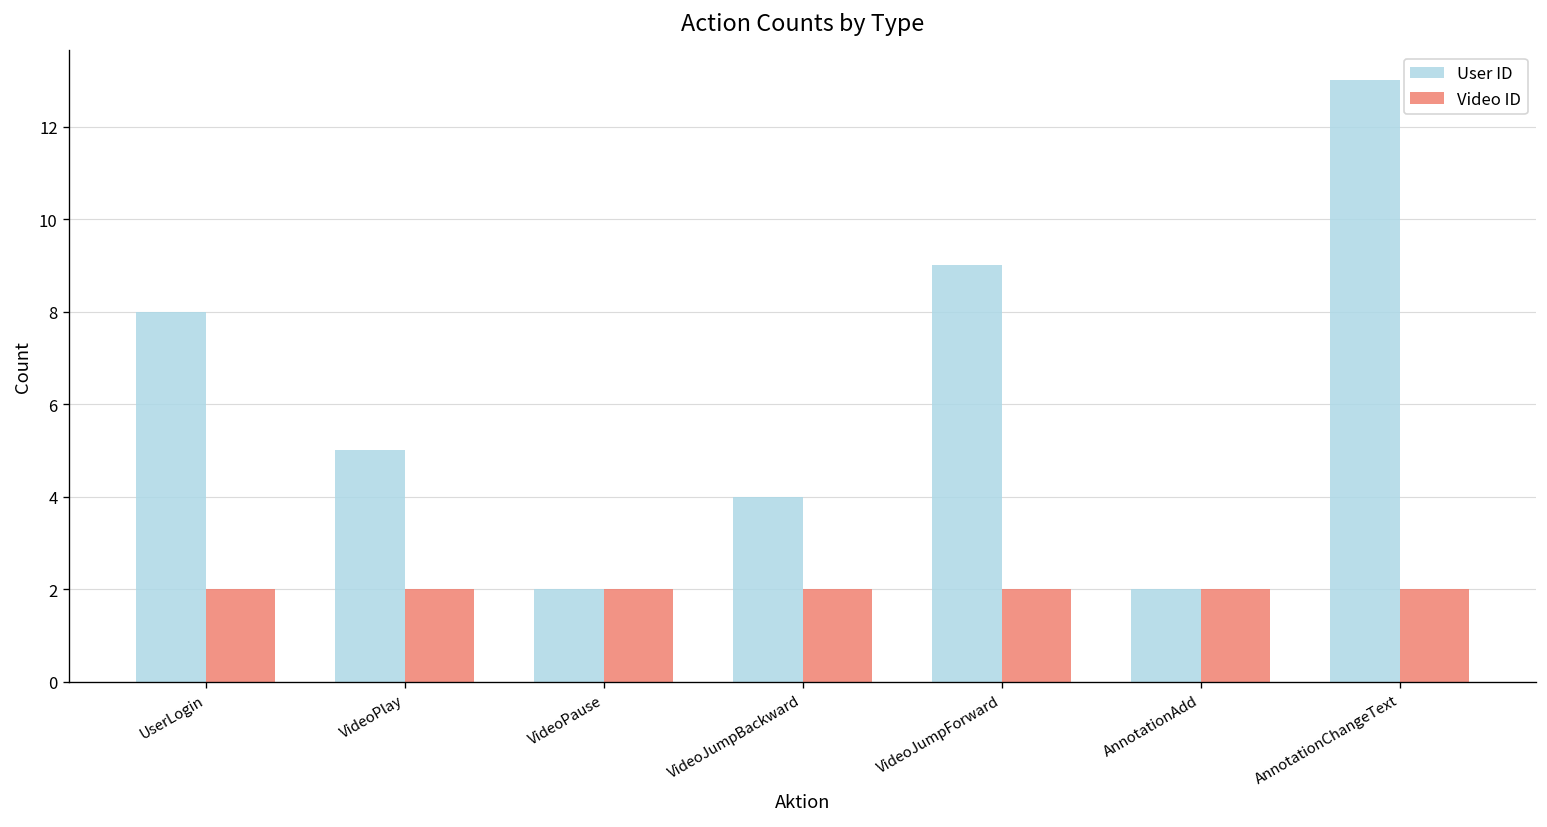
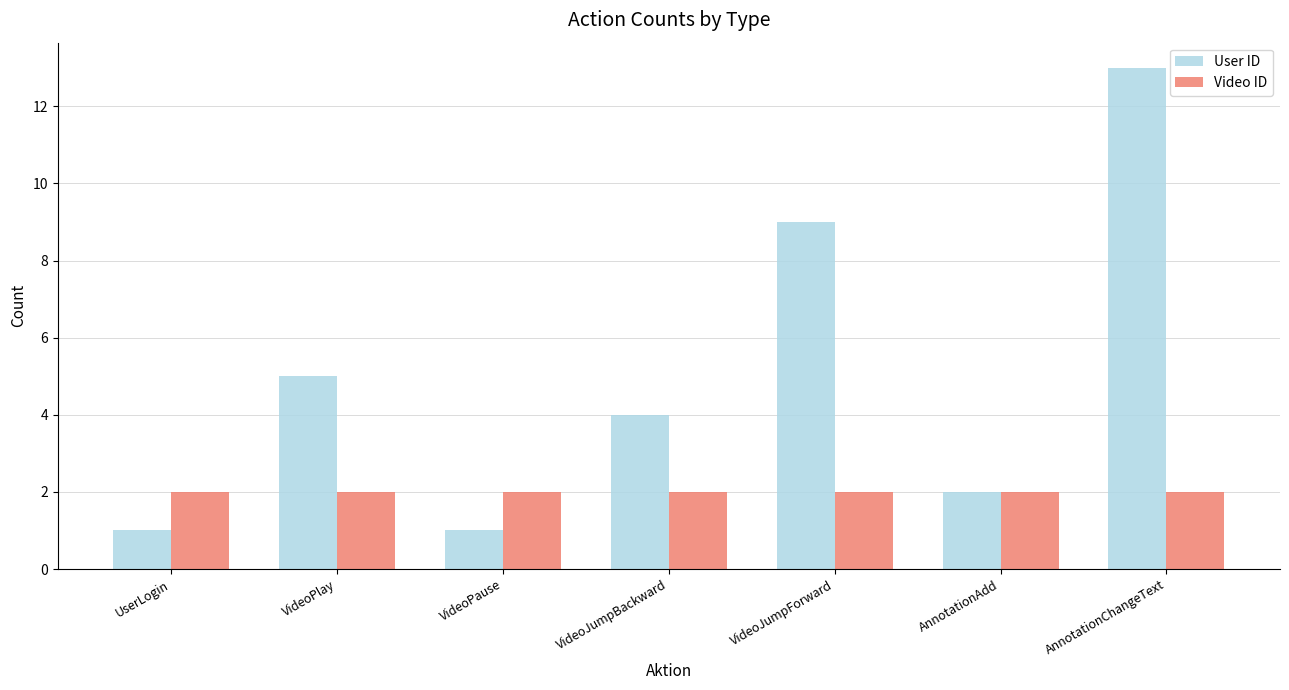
User ID, UserLogin: 8 -> 1
User ID, VideoPause: 2 -> 1
